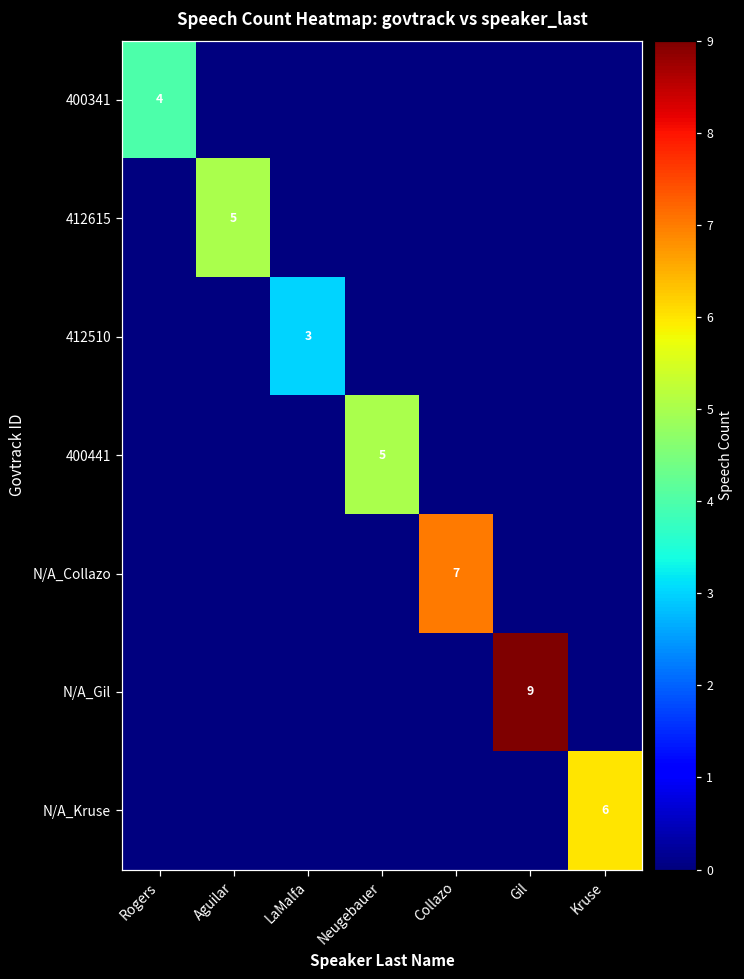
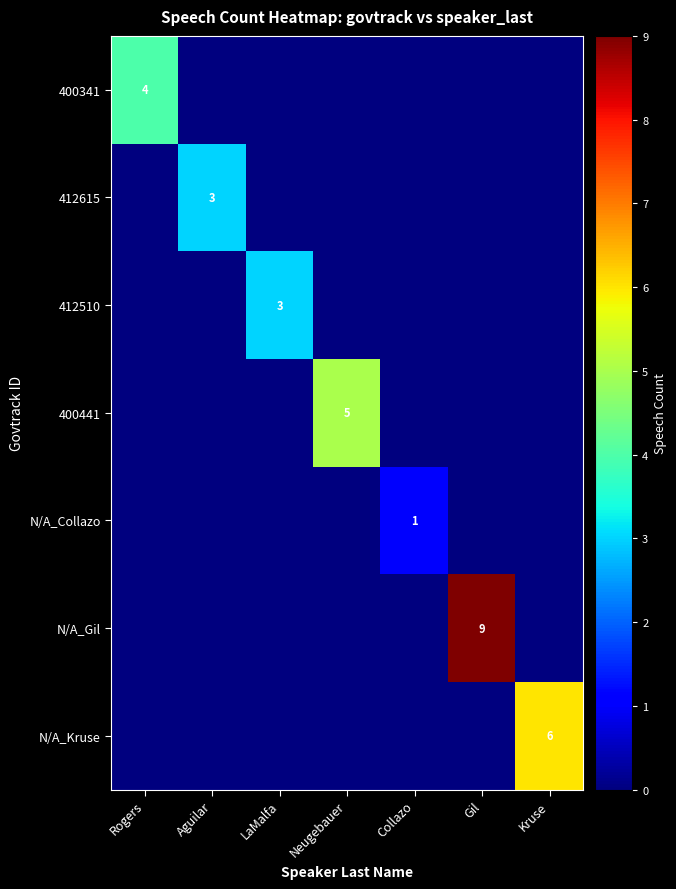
412615, Aguilar: 5 -> 3
N/A_Collazo, Collazo: 7 -> 1
